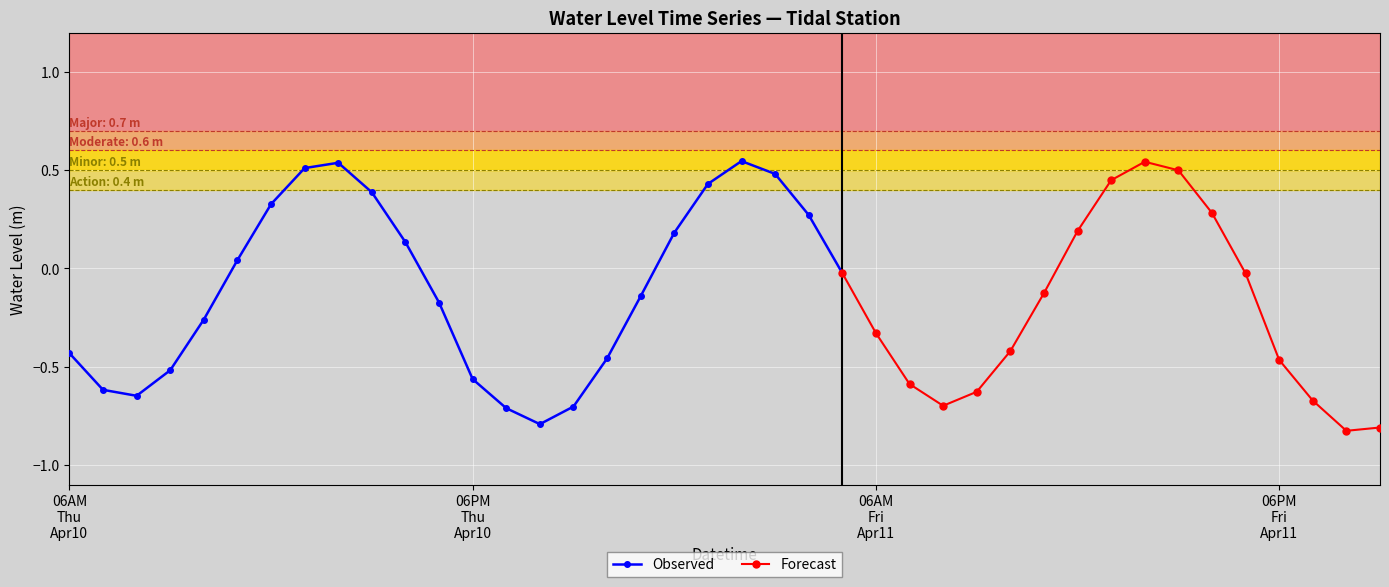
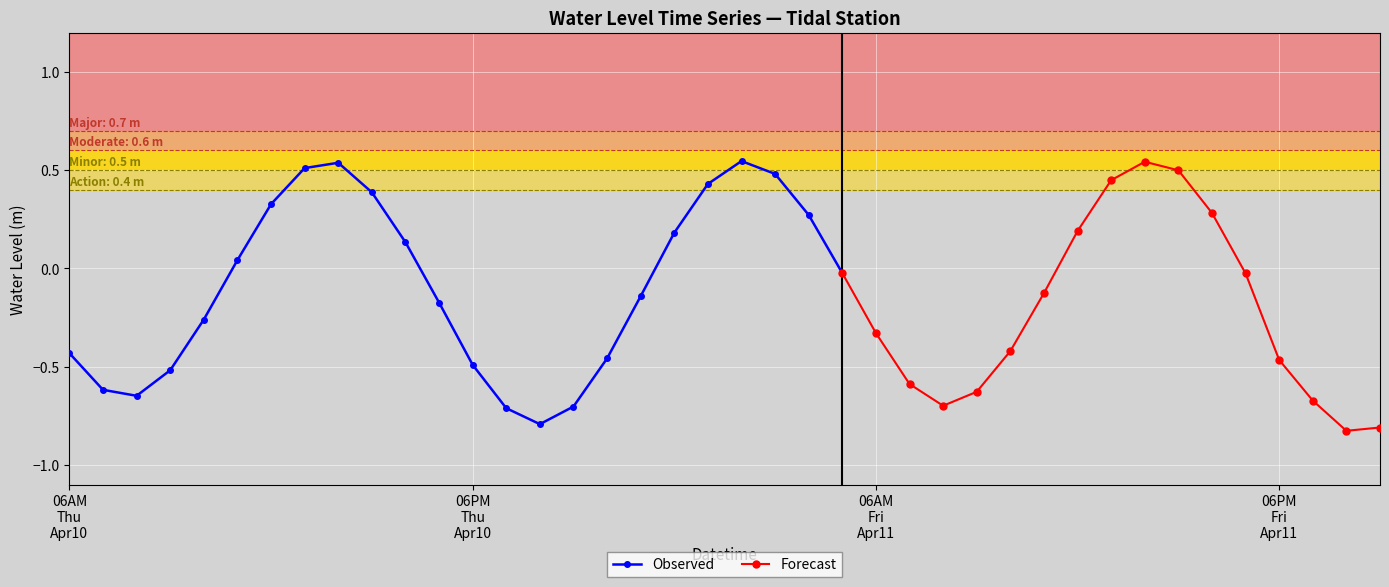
Observed, 06PM Thu Apr10: -0.56 -> -0.49
